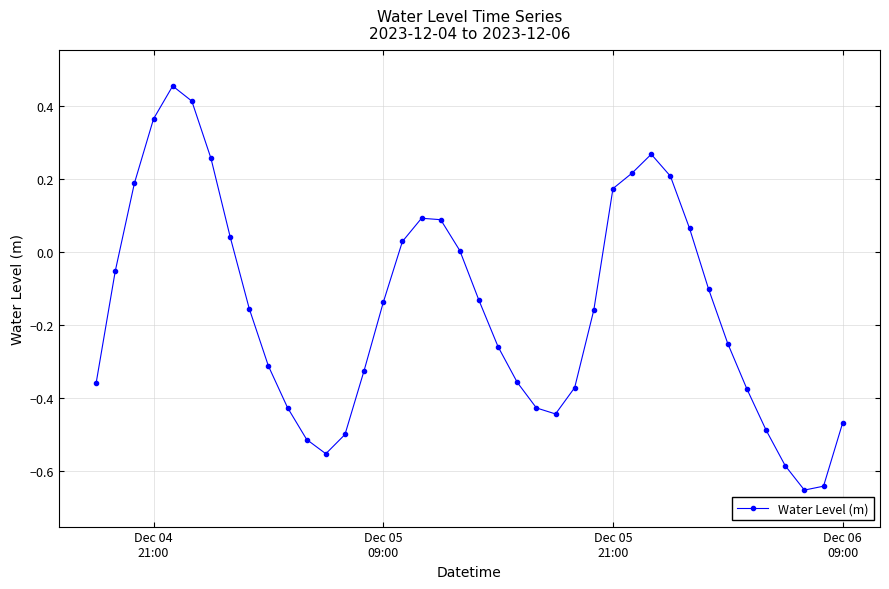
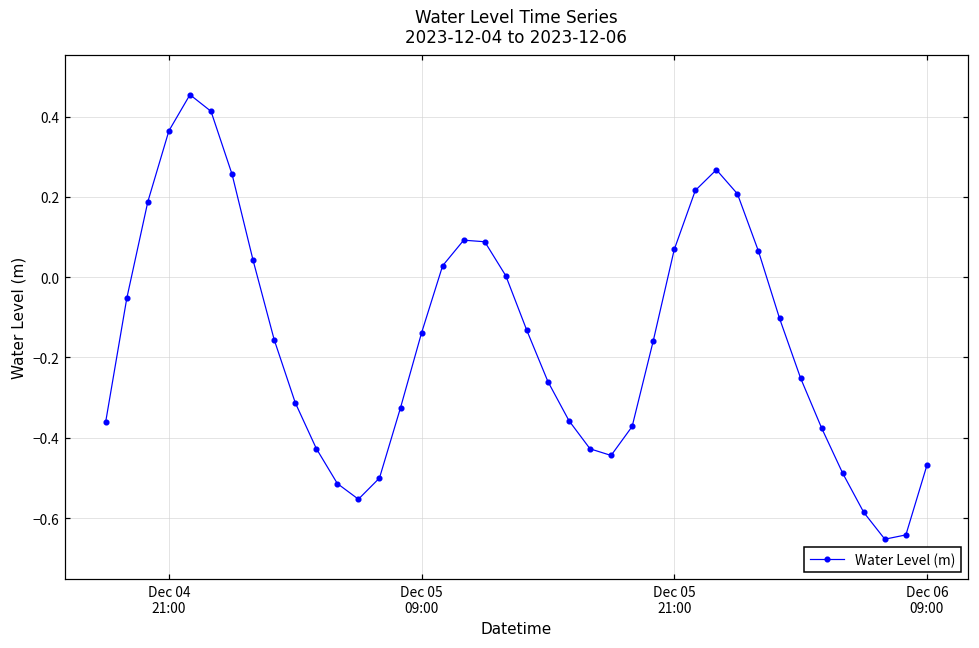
Dec 05 21:00: 0.17 -> 0.07
